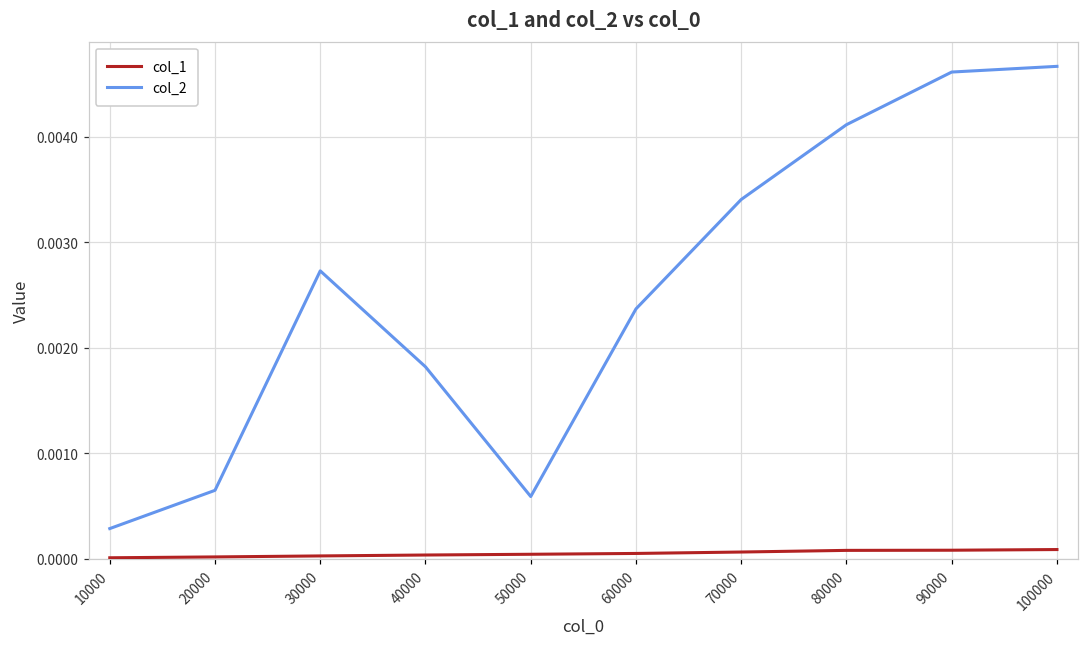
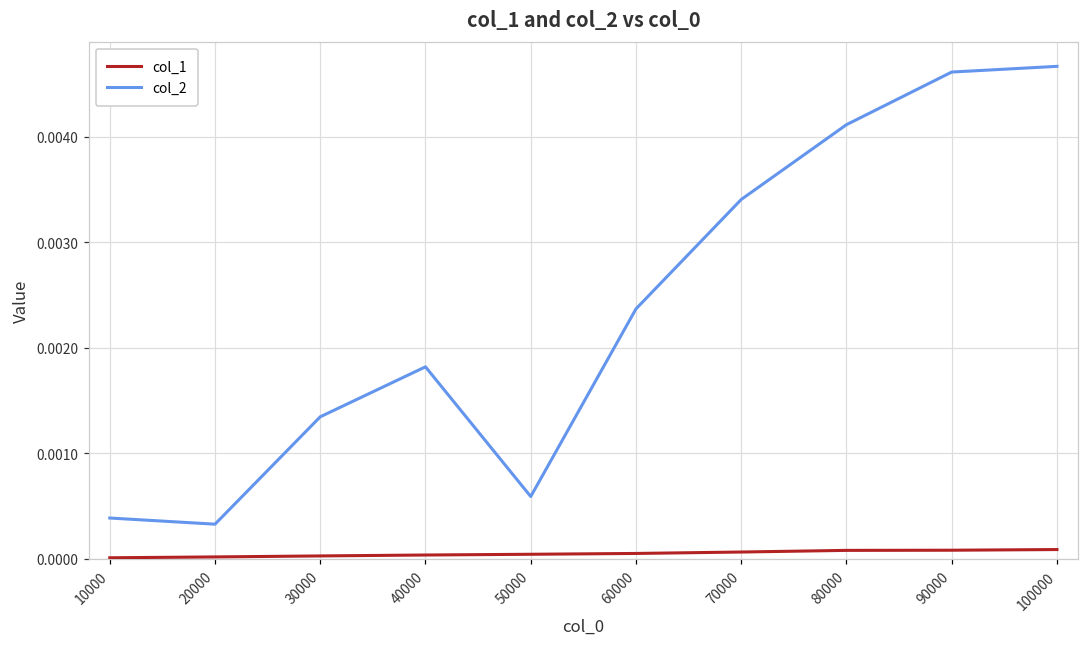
col_2, 10000: 0.0003 -> 0.0004
col_2, 20000: 0.0006 -> 0.0003
col_2, 30000: 0.0027 -> 0.0013
